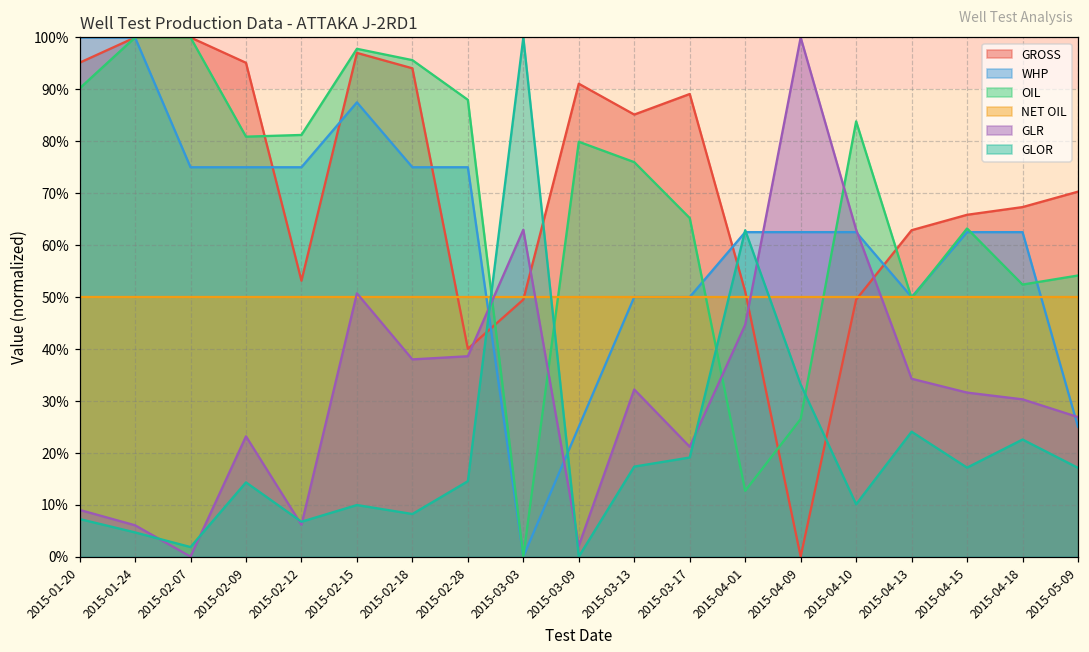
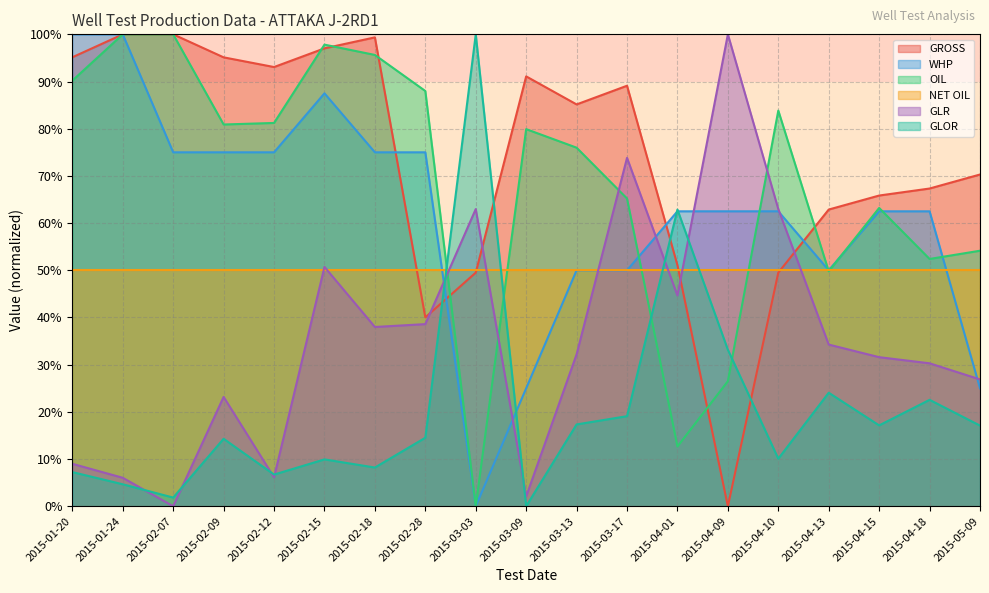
GROSS, 2015-02-12: 53% -> 93%
GROSS, 2015-02-18: 94% -> 99%
GLR, 2015-03-17: 21% -> 74%
